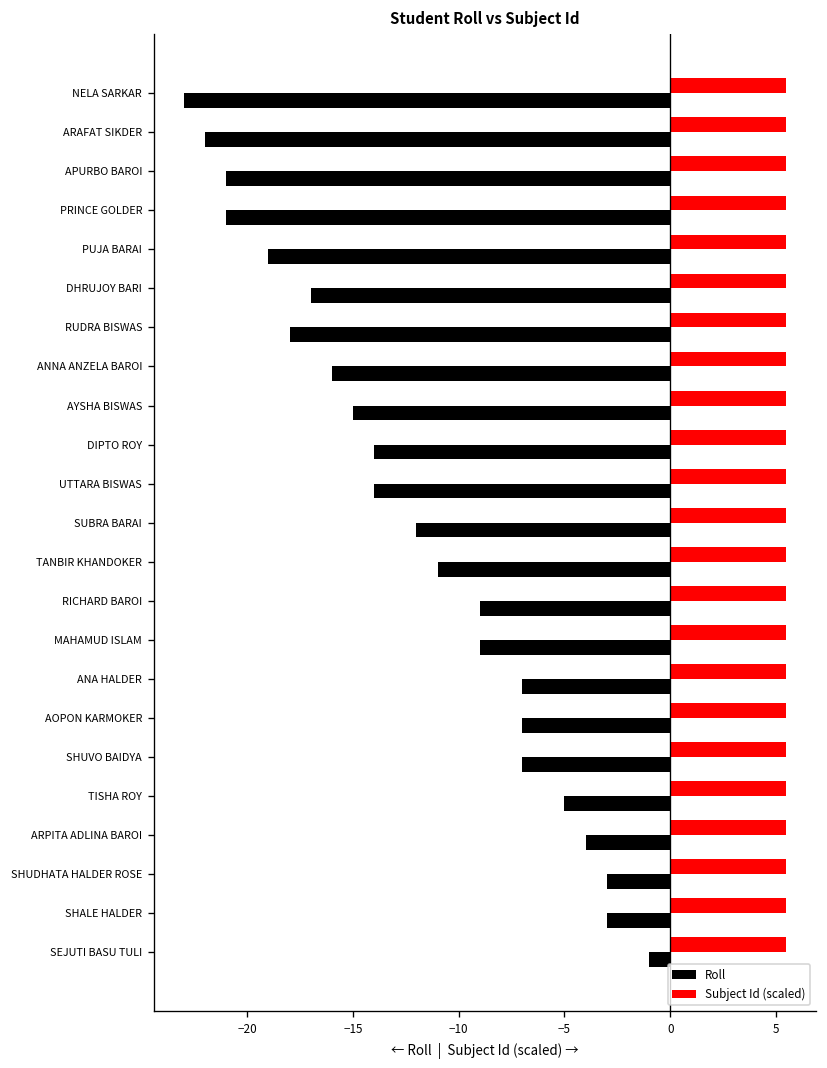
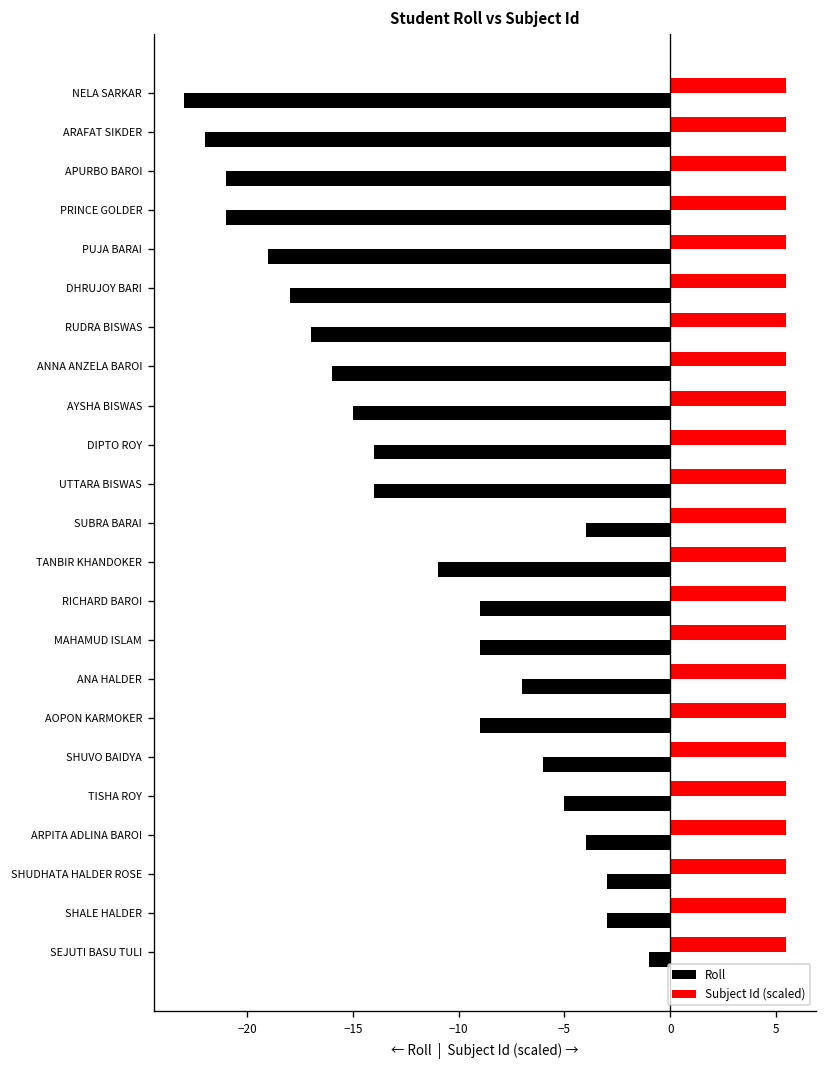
Roll, DHRUJOY BARI: -17.0 -> -18.0
Roll, RUDRA BISWAS: -18.0 -> -17.0
Roll, SUBRA BARAI: -12.0 -> -4.0
Roll, AOPON KARMOKER: -7.0 -> -9.0
Roll, SHUVO BAIDYA: -7.0 -> -6.0
